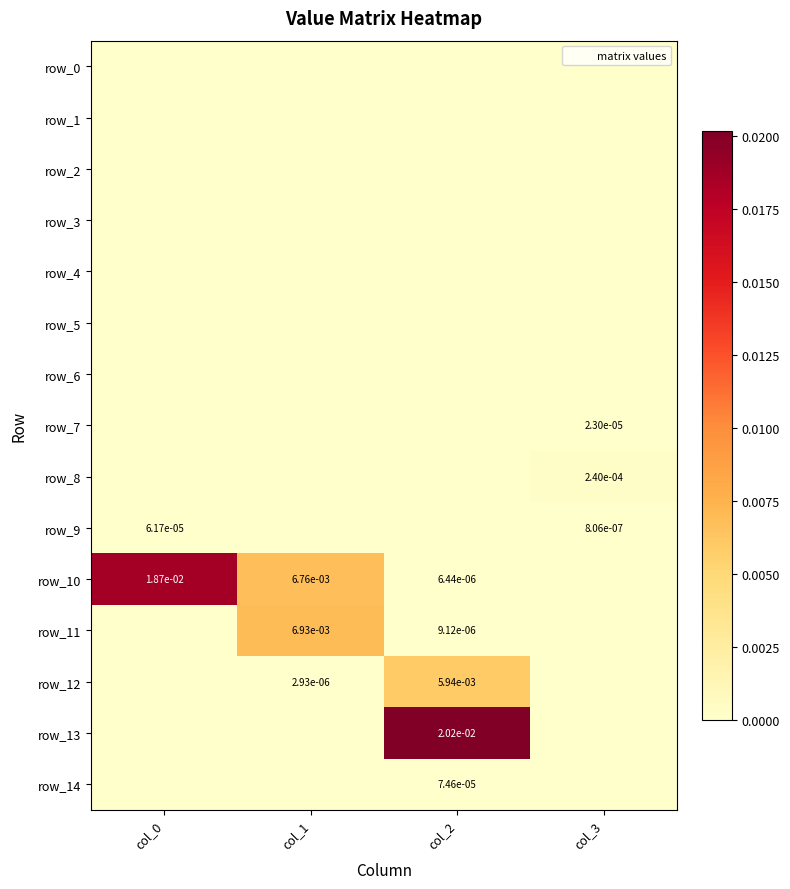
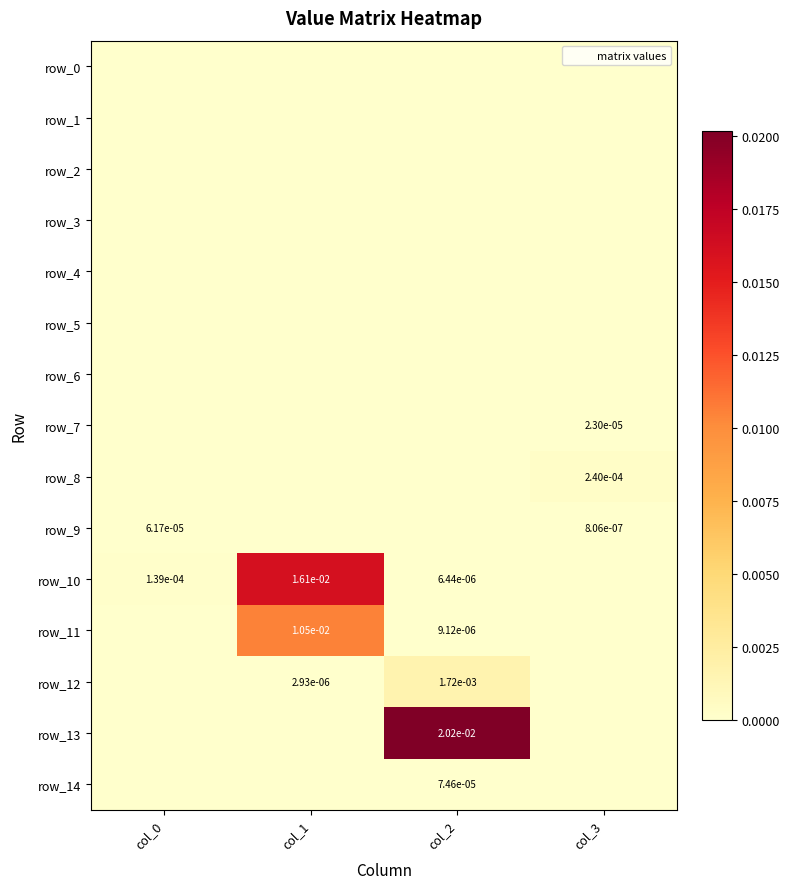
row_10, col_0: 1.87e-02 -> 1.39e-04
row_10, col_1: 6.76e-03 -> 1.61e-02
row_11, col_1: 6.93e-03 -> 1.05e-02
row_12, col_2: 5.94e-03 -> 1.72e-03
